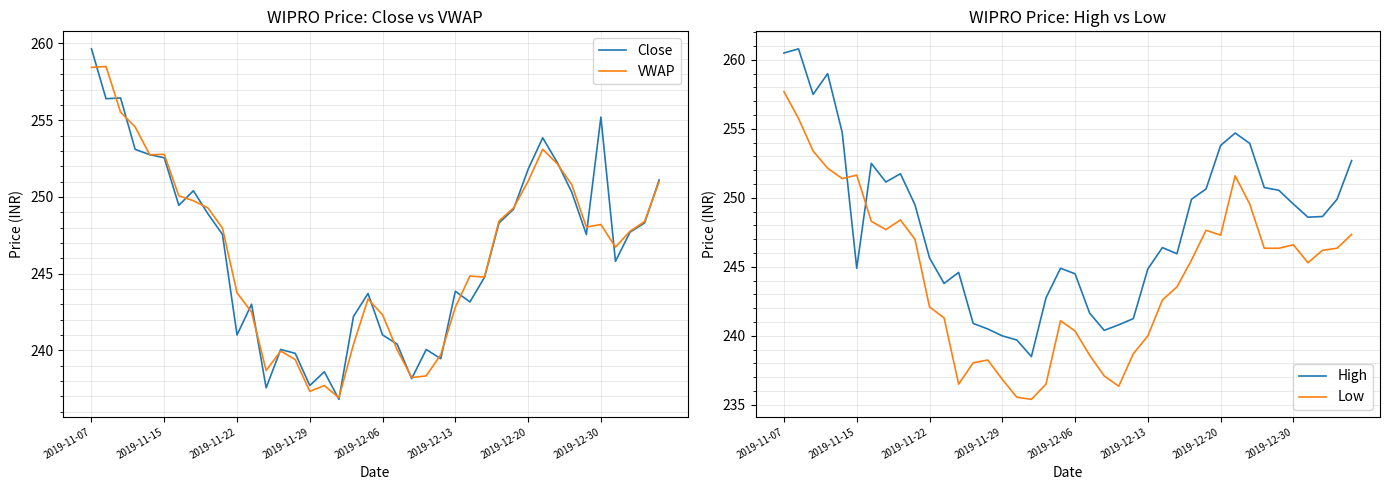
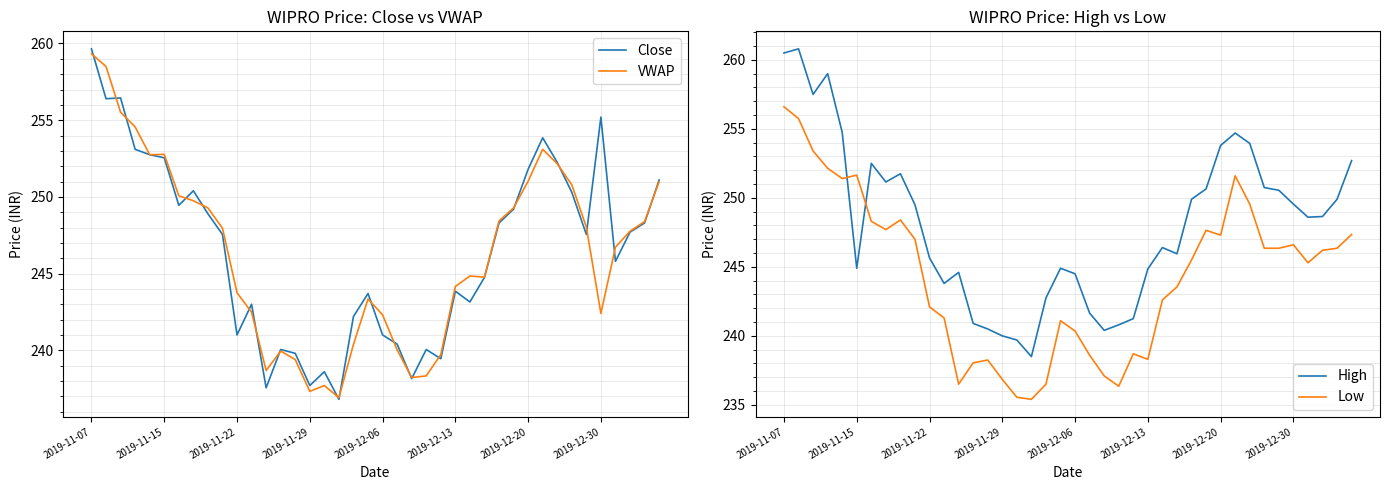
WIPRO Price: Close vs VWAP, VWAP, 2019-11-07: 258.4 -> 259.3
WIPRO Price: Close vs VWAP, VWAP, 2019-12-13: 242.8 -> 244.2
WIPRO Price: Close vs VWAP, VWAP, 2019-12-30: 248.2 -> 242.4
WIPRO Price: High vs Low, Low, 2019-11-07: 257.7 -> 256.6
WIPRO Price: High vs Low, Low, 2019-12-13: 240.0 -> 238.3
